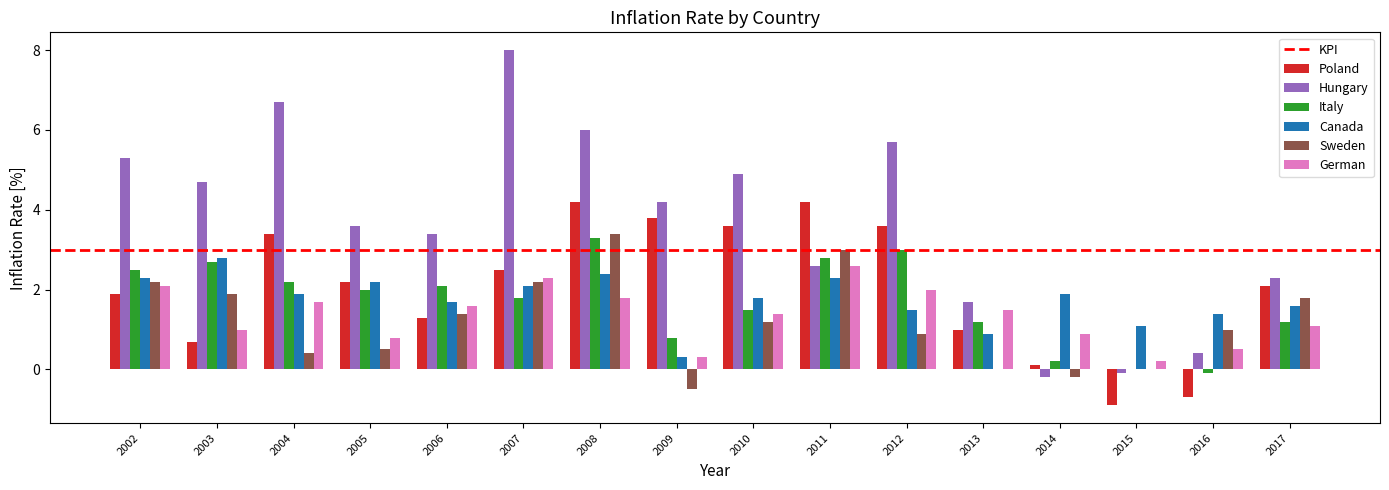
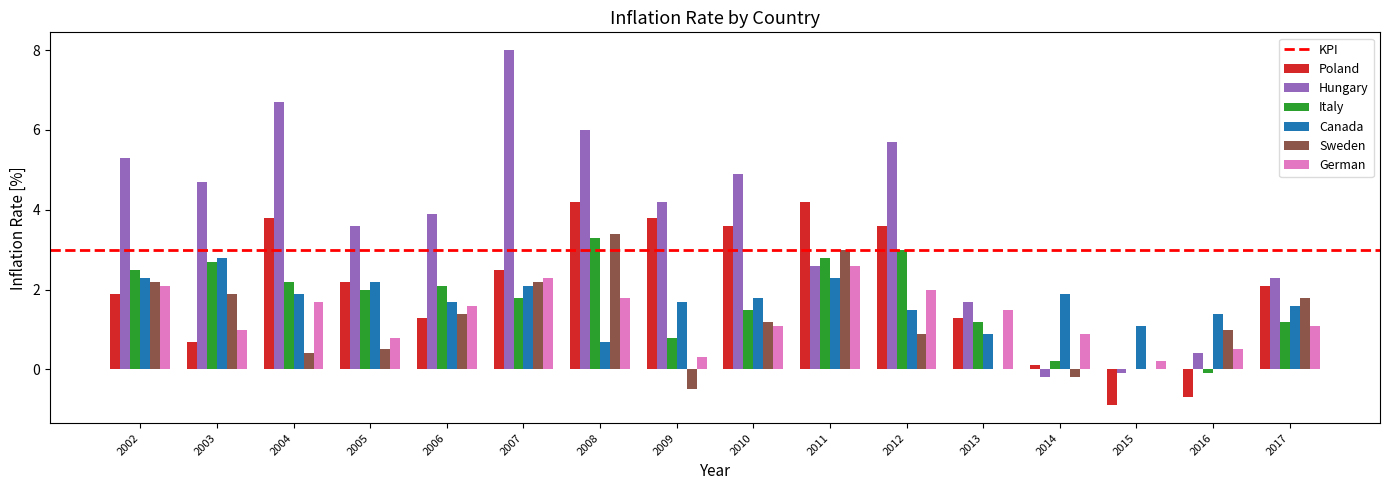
Poland, 2004: 3.4 -> 3.8
Hungary, 2006: 3.4 -> 3.9
Canada, 2008: 2.4 -> 0.7
Canada, 2009: 0.3 -> 1.7
German, 2010: 1.4 -> 1.1
Poland, 2013: 1.0 -> 1.3
